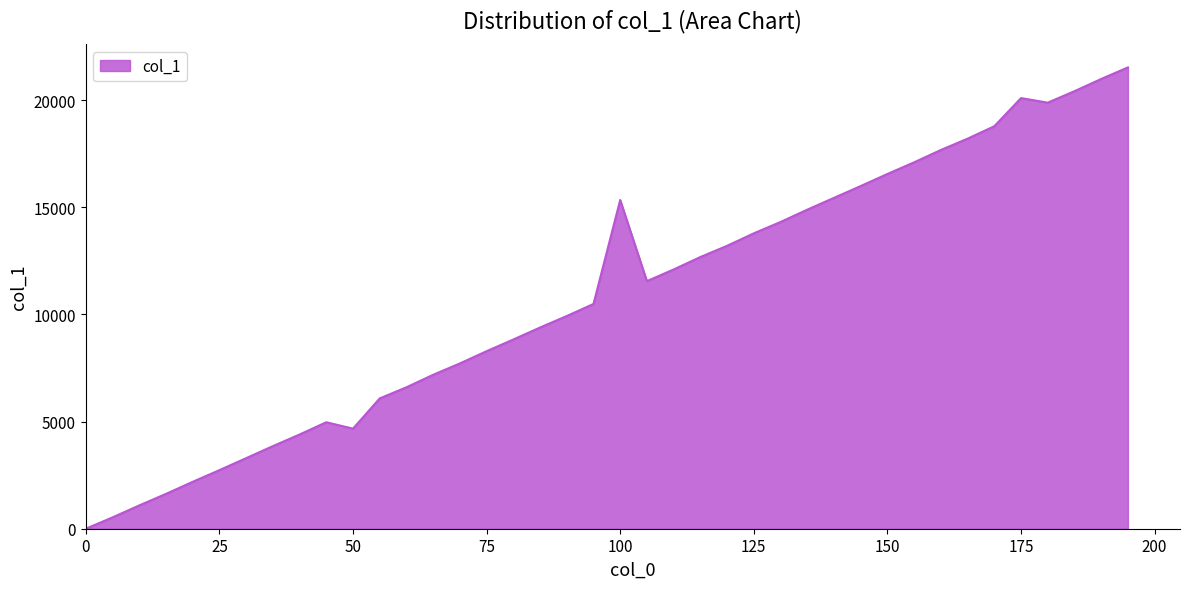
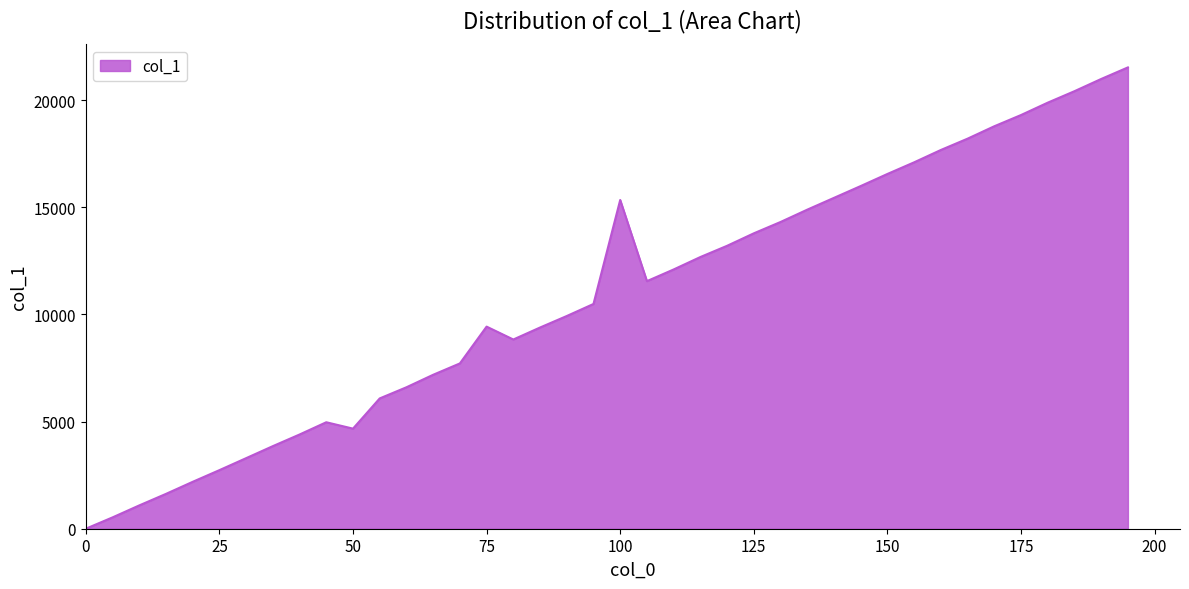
75: 8300 -> 9400
175: 20100 -> 19300
